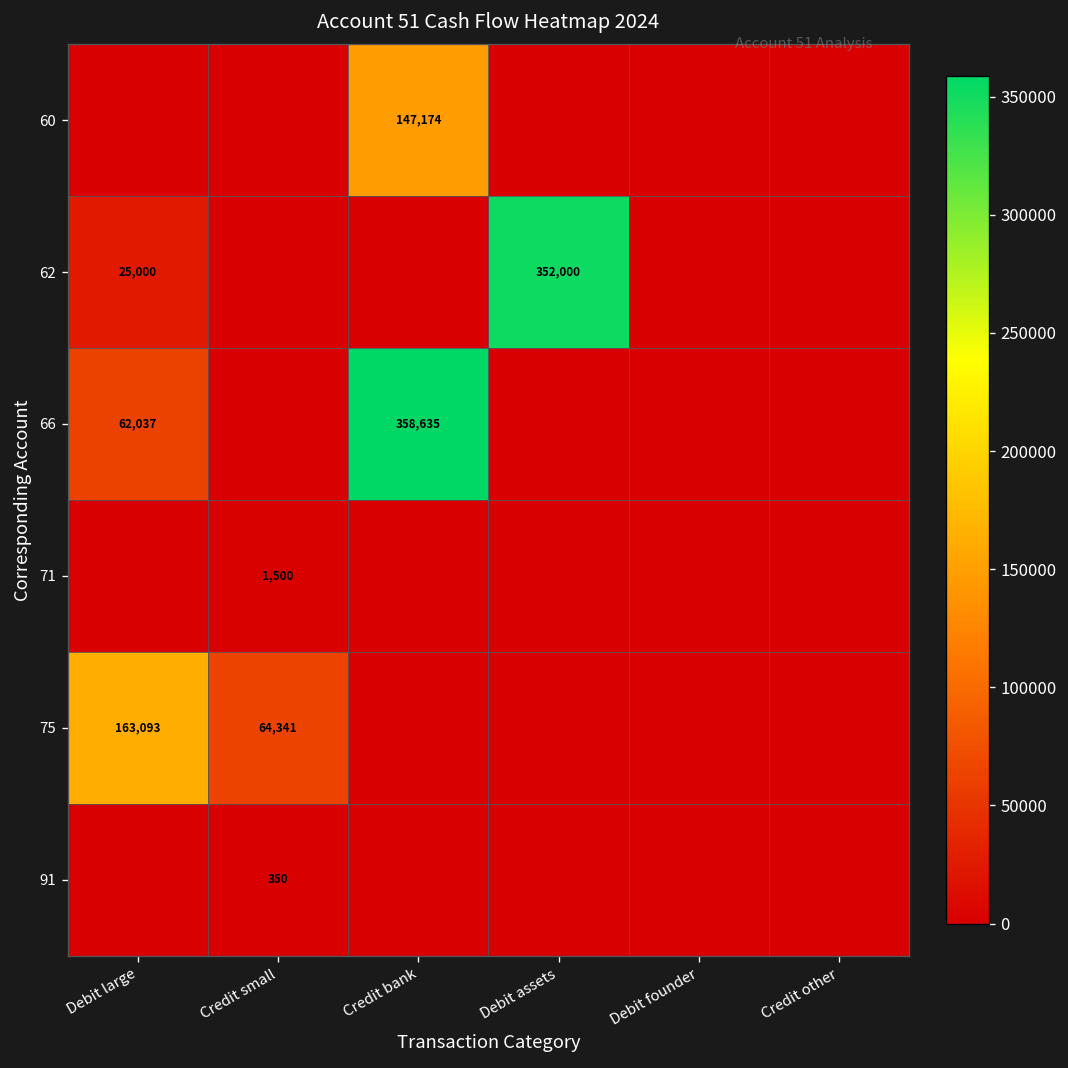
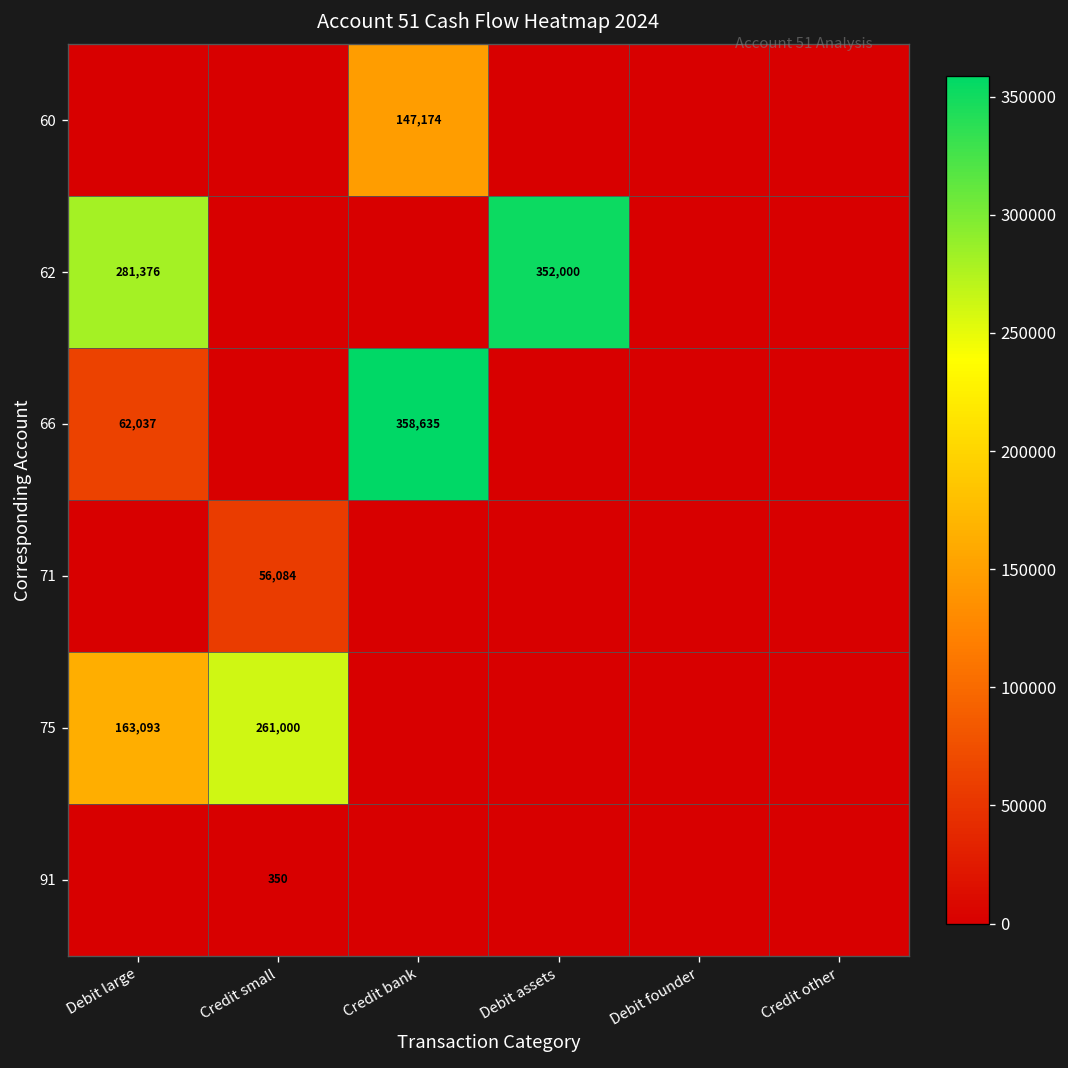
62, Debit large: 25,000 -> 281,376
71, Credit small: 1,500 -> 56,084
75, Credit small: 64,341 -> 261,000
